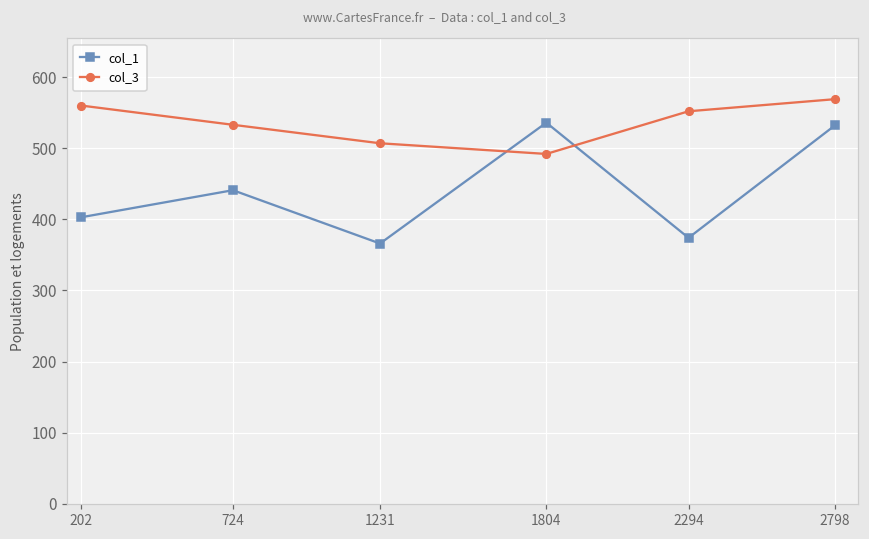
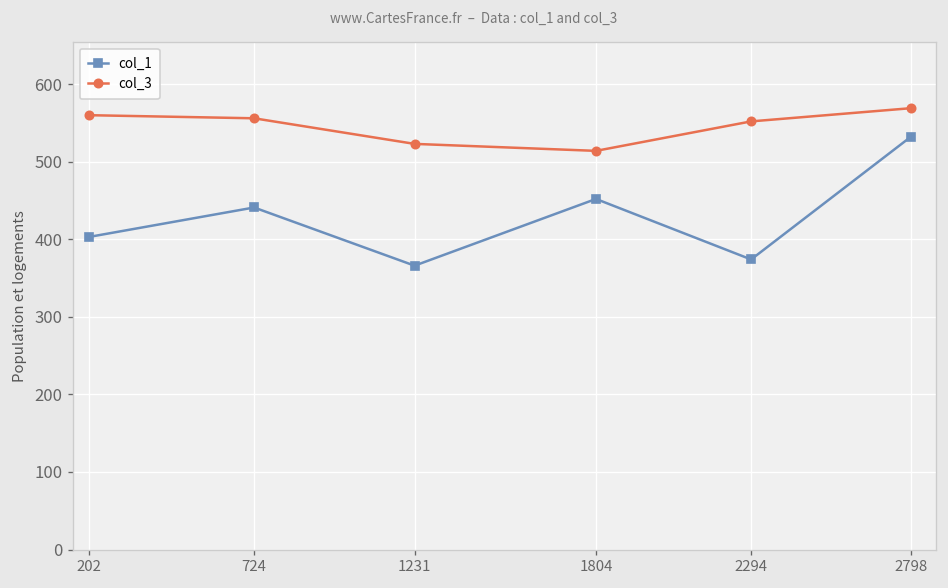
col_3, 724: 530 -> 560
col_3, 1231: 510 -> 520
col_1, 1804: 540 -> 450
col_3, 1804: 490 -> 510
